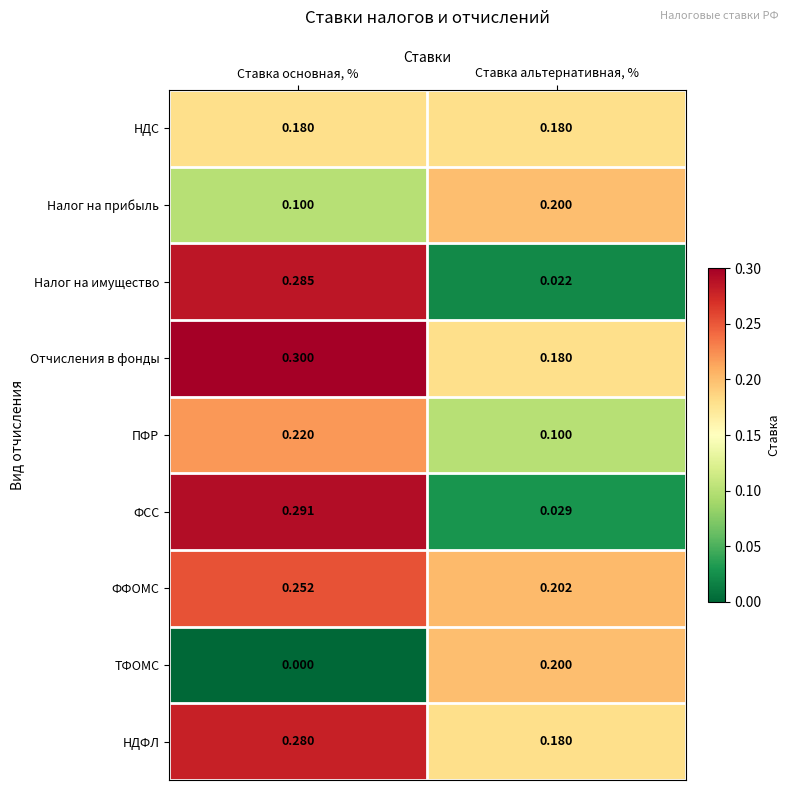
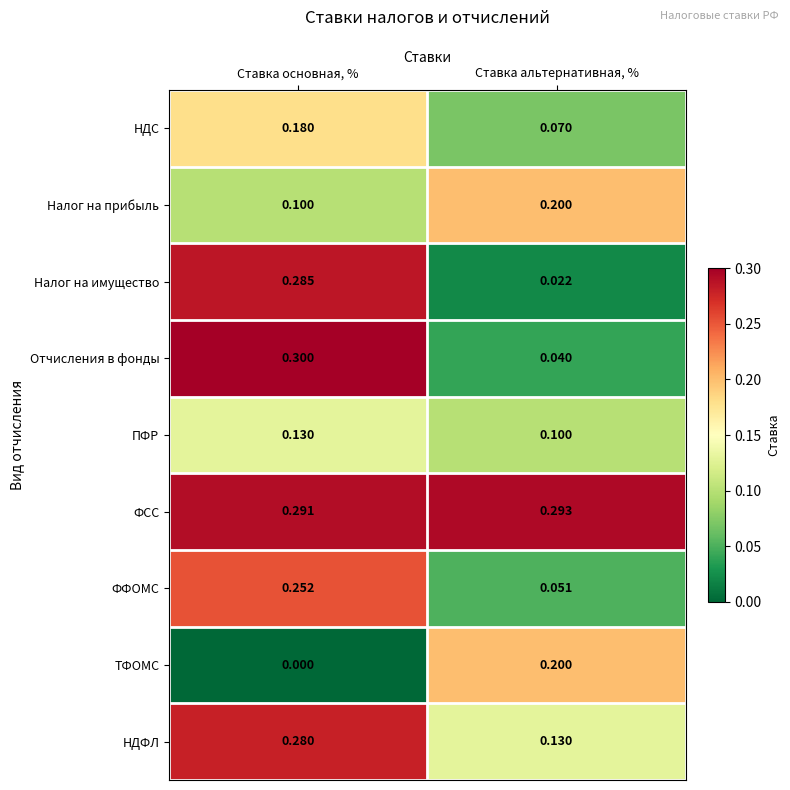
НДС, Ставка альтернативная, %: 0.180 -> 0.070
Отчисления в фонды, Ставка альтернативная, %: 0.180 -> 0.040
ПФР, Ставка основная, %: 0.220 -> 0.130
ФСС, Ставка альтернативная, %: 0.029 -> 0.293
ФФОМС, Ставка альтернативная, %: 0.202 -> 0.051
НДФЛ, Ставка альтернативная, %: 0.180 -> 0.130
